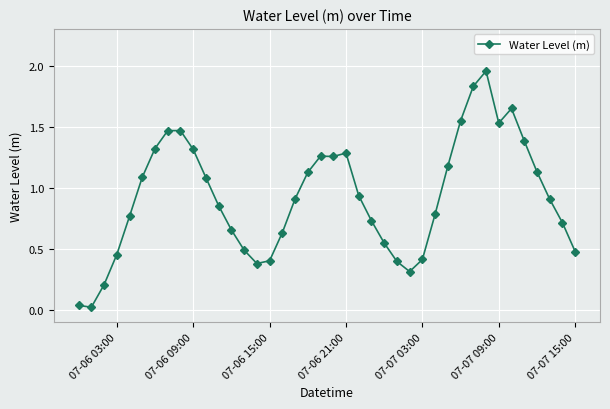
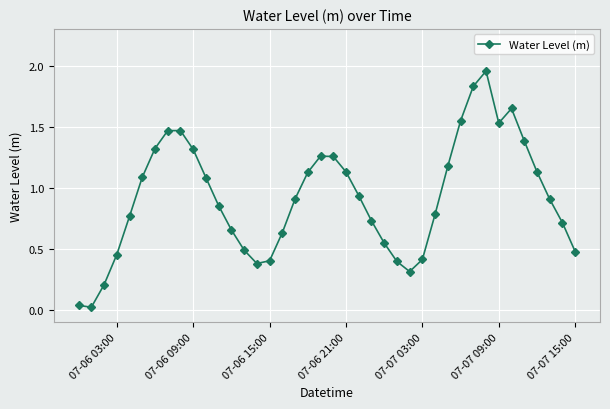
07-06 21:00: 1.28 -> 1.13
